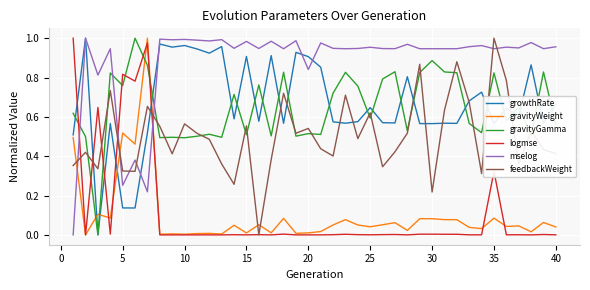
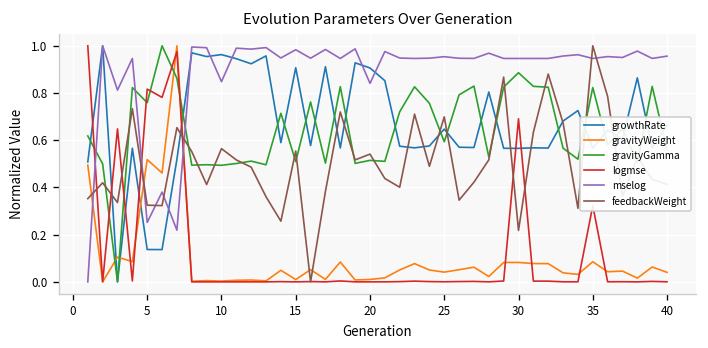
mselog, 10: 0.99 -> 0.85
feedbackWeight, 25: 0.62 -> 0.70
logmse, 30: 0.00 -> 0.69
